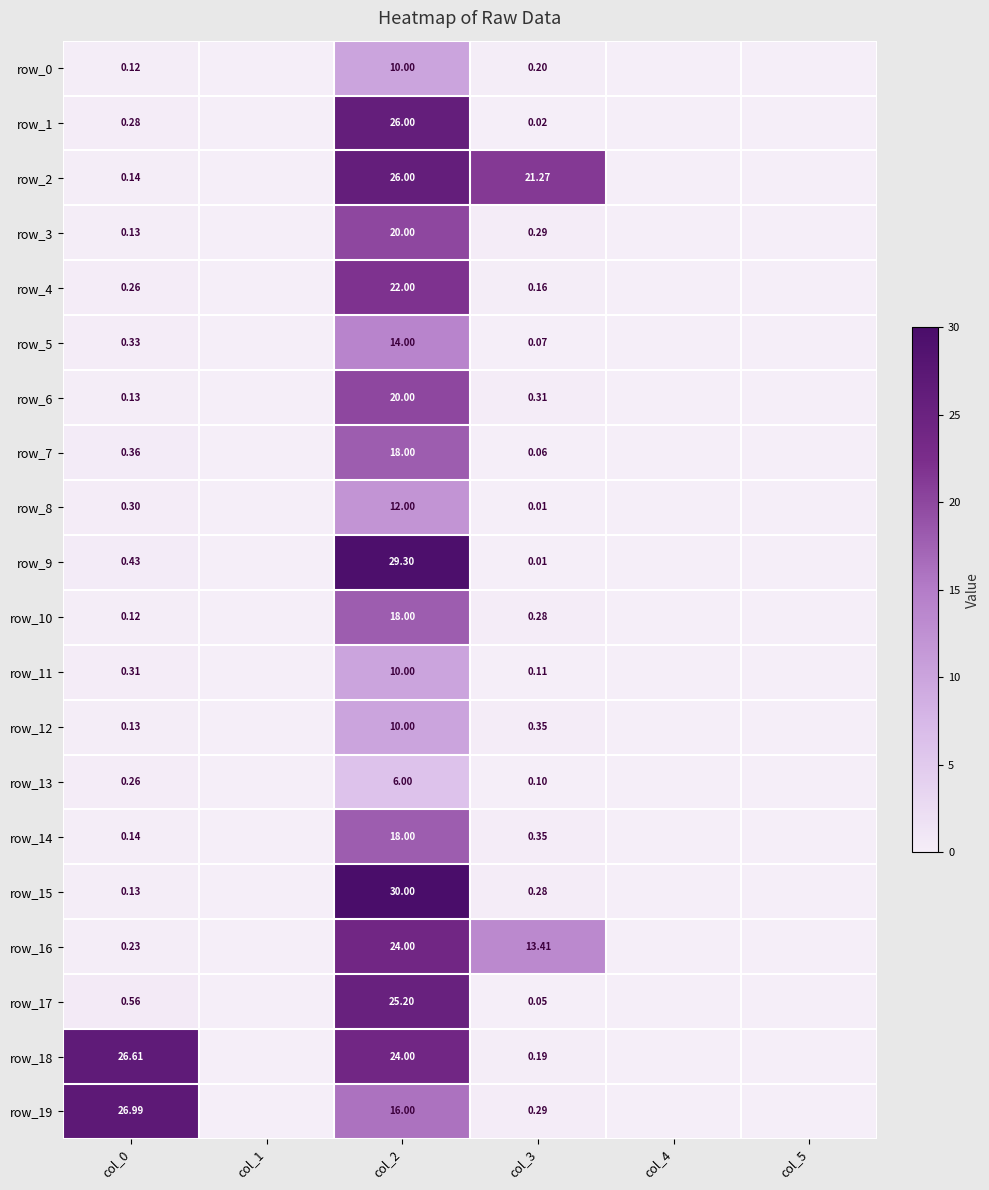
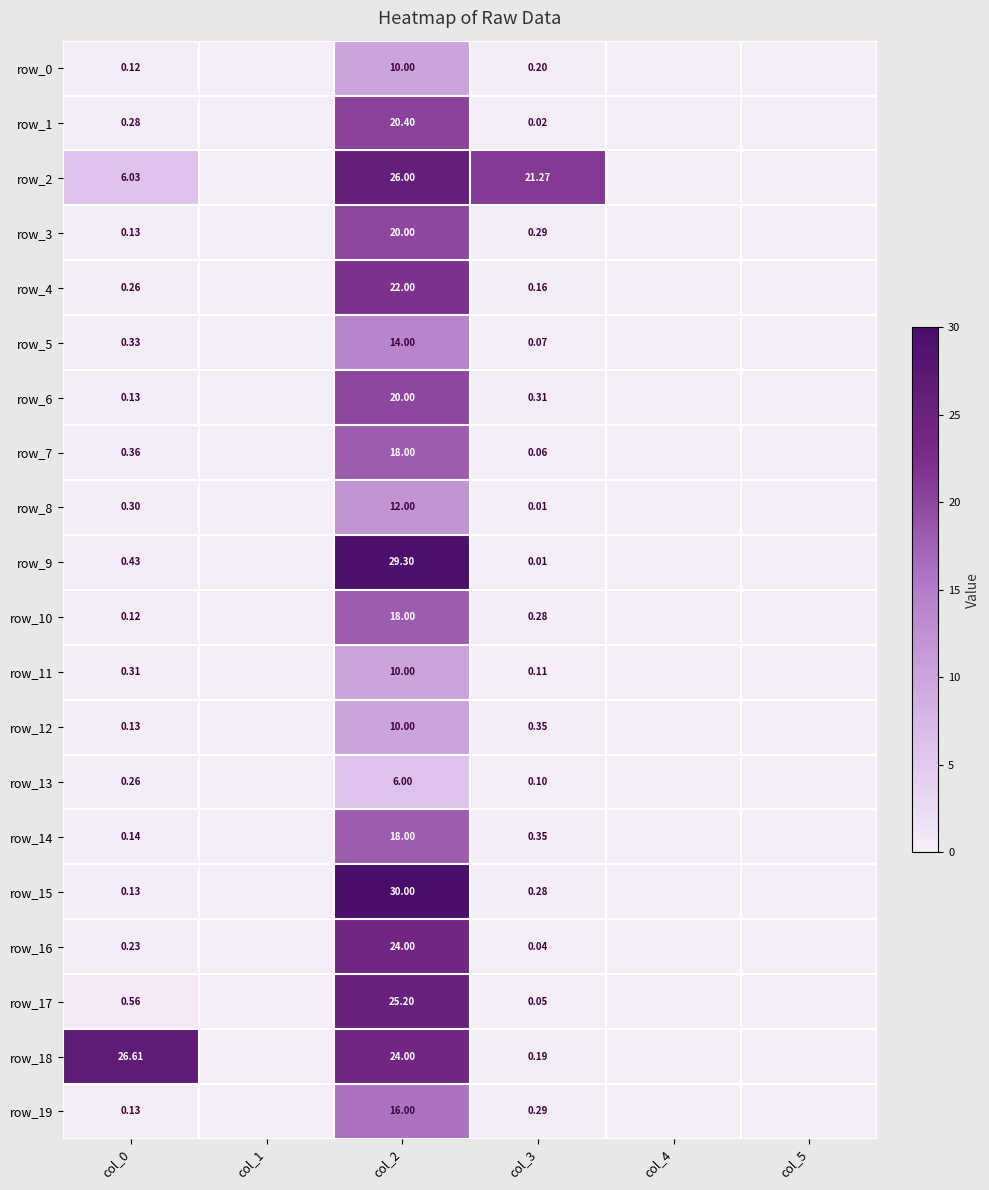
row_1, col_2: 26.00 -> 20.40
row_2, col_0: 0.14 -> 6.03
row_16, col_3: 13.41 -> 0.04
row_19, col_0: 26.99 -> 0.13
